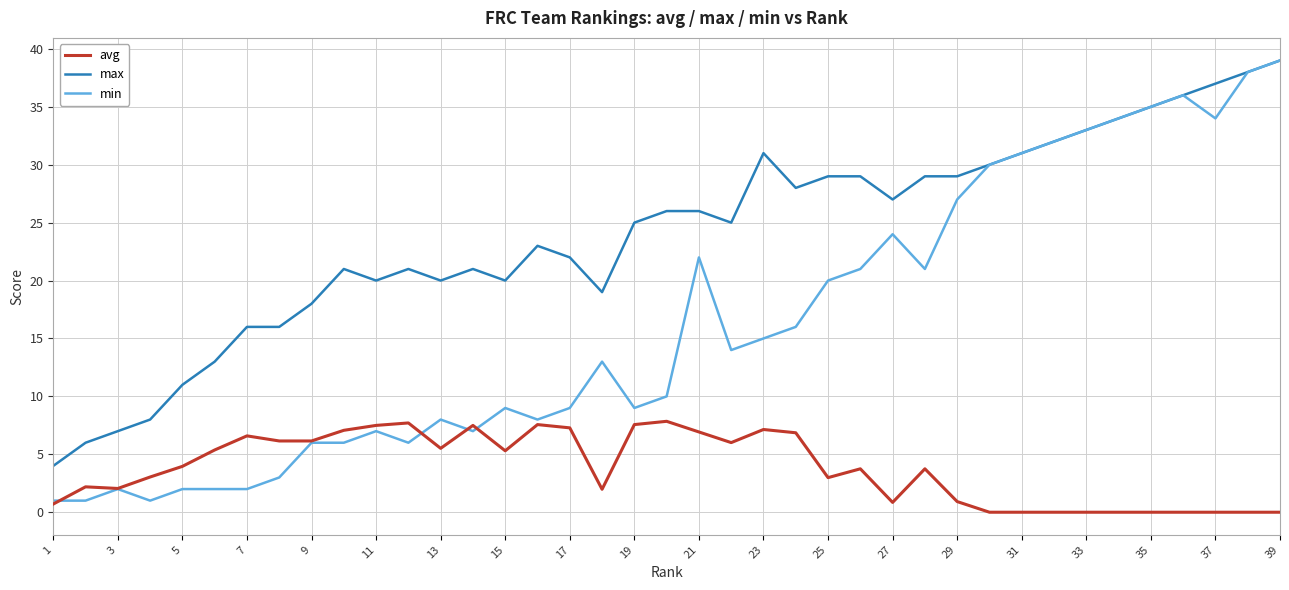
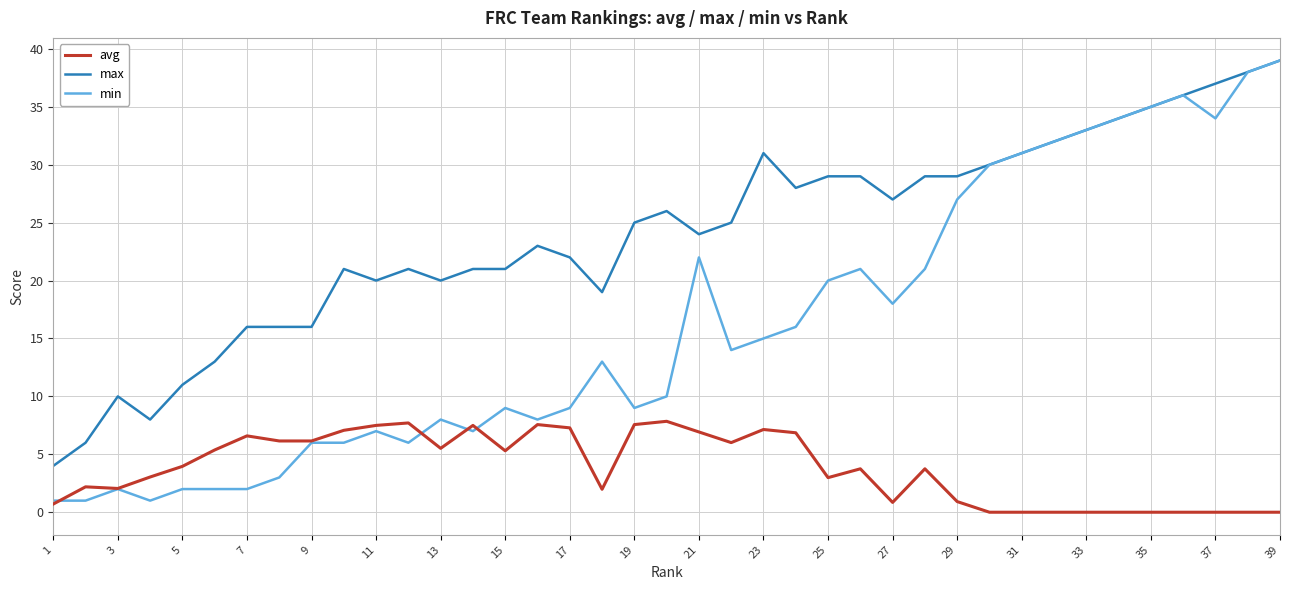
max, 3: 7 -> 10
max, 9: 18 -> 16
max, 15: 20 -> 21
max, 21: 26 -> 24
min, 27: 24 -> 18
